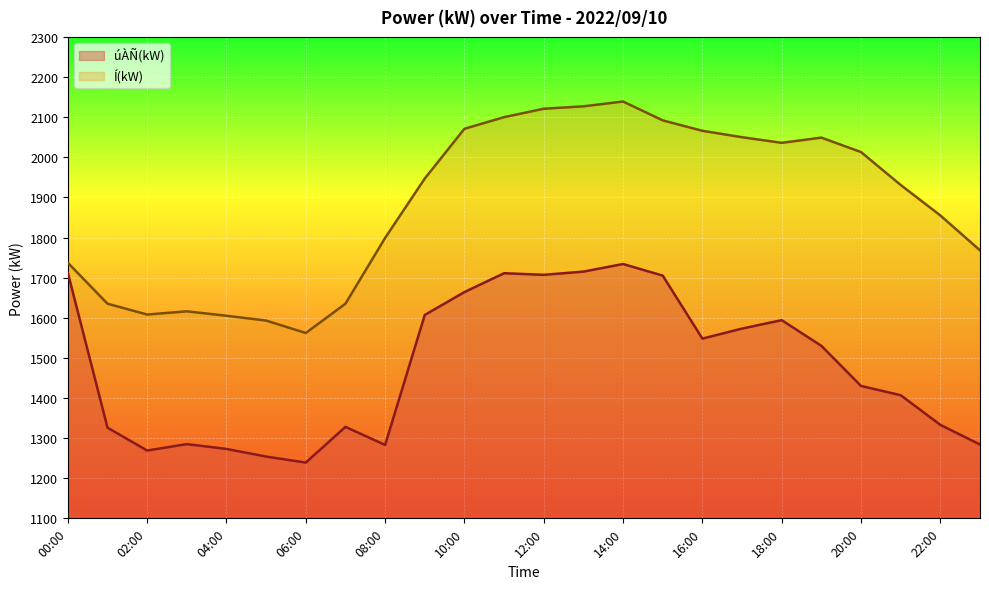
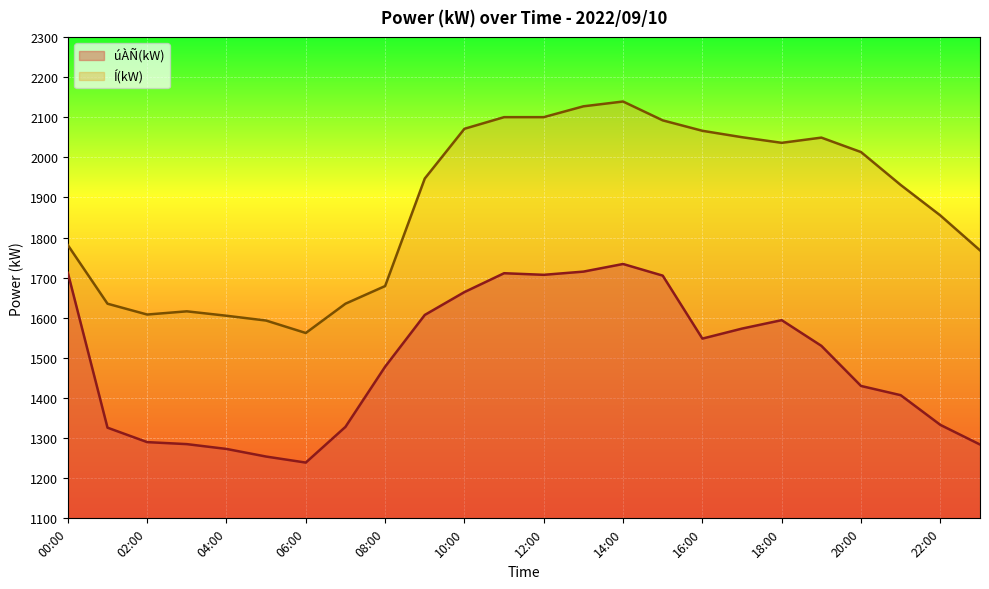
Í(kW), 00:00: 1740 -> 1780
úÀÑ(kW), 02:00: 1270 -> 1290
úÀÑ(kW), 08:00: 1280 -> 1480
Í(kW), 08:00: 1800 -> 1680
Í(kW), 12:00: 2120 -> 2100
